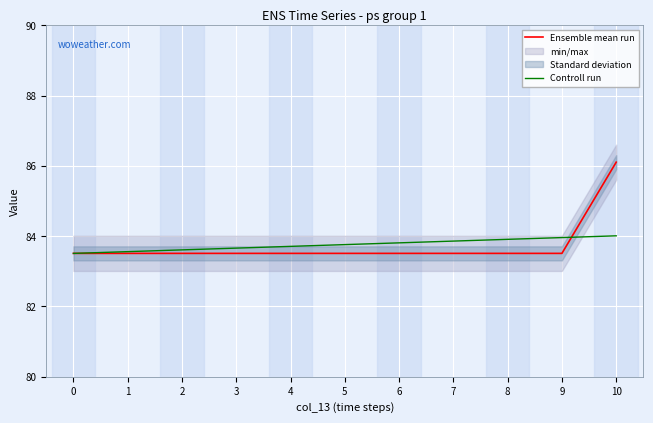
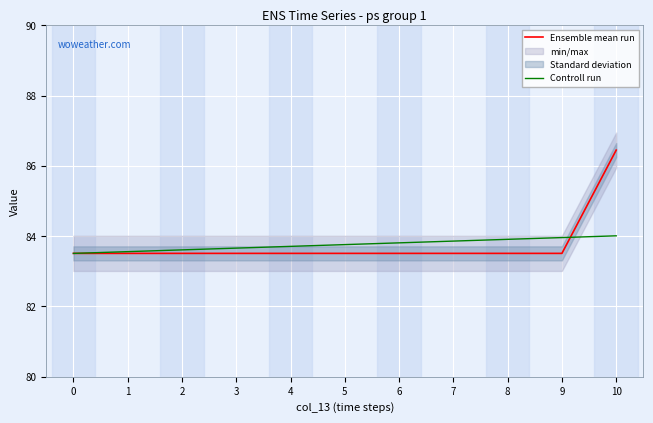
Ensemble mean run, 10: 86.1 -> 86.4
